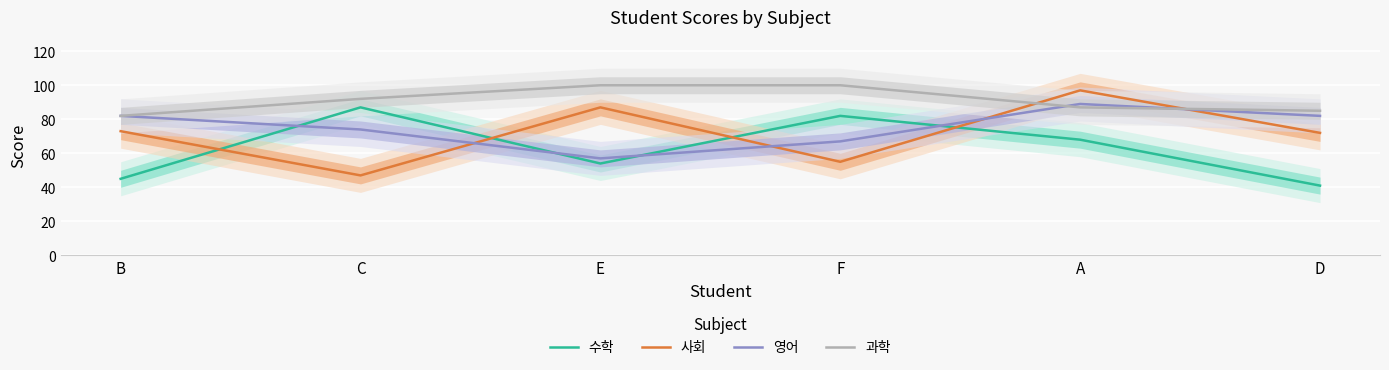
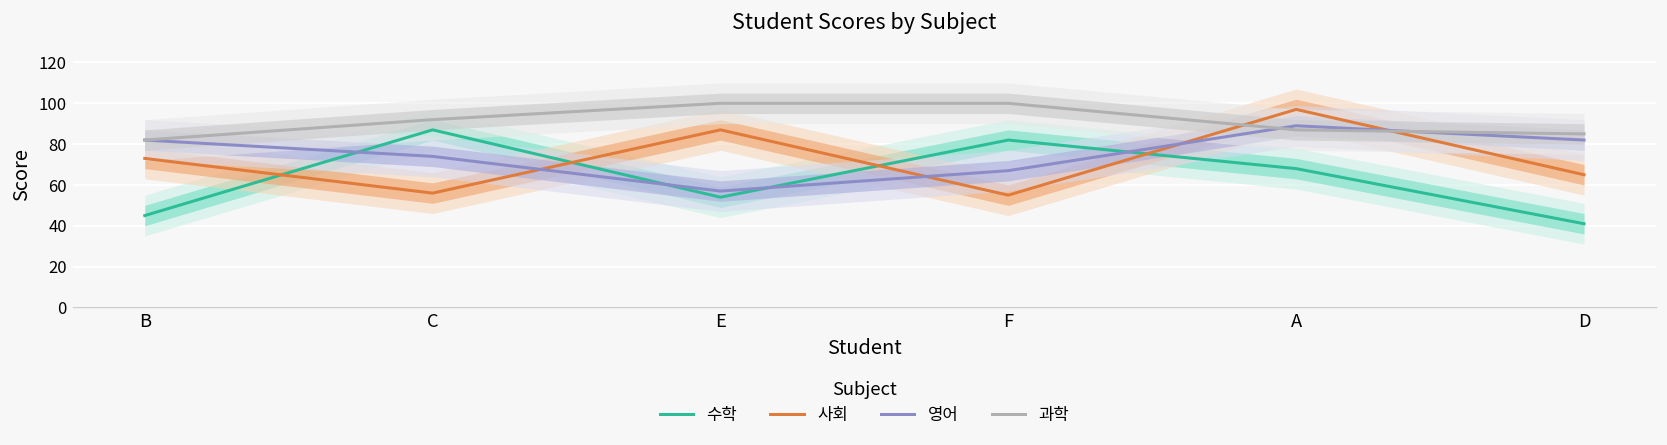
사회, C: 47 -> 56
사회, D: 72 -> 65
